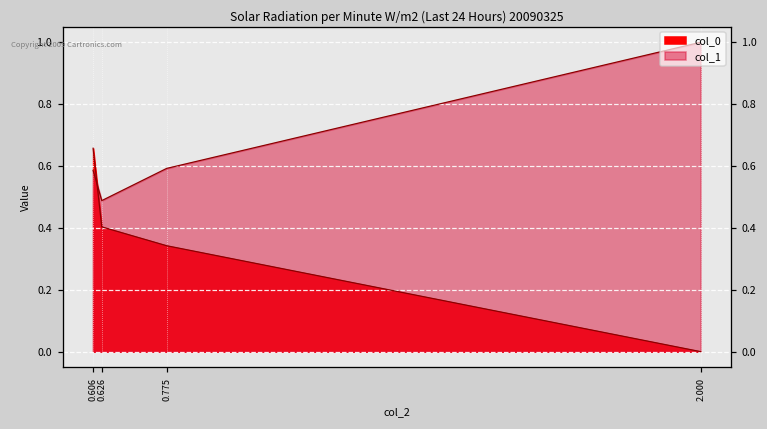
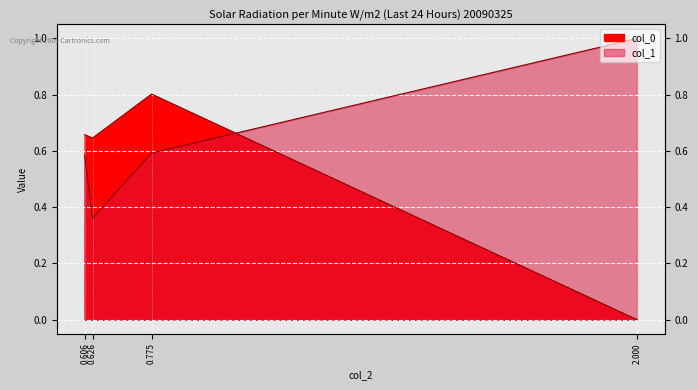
col_0, 0.626: 0.40 -> 0.65
col_1, 0.626: 0.49 -> 0.36
col_0, 0.775: 0.34 -> 0.80
